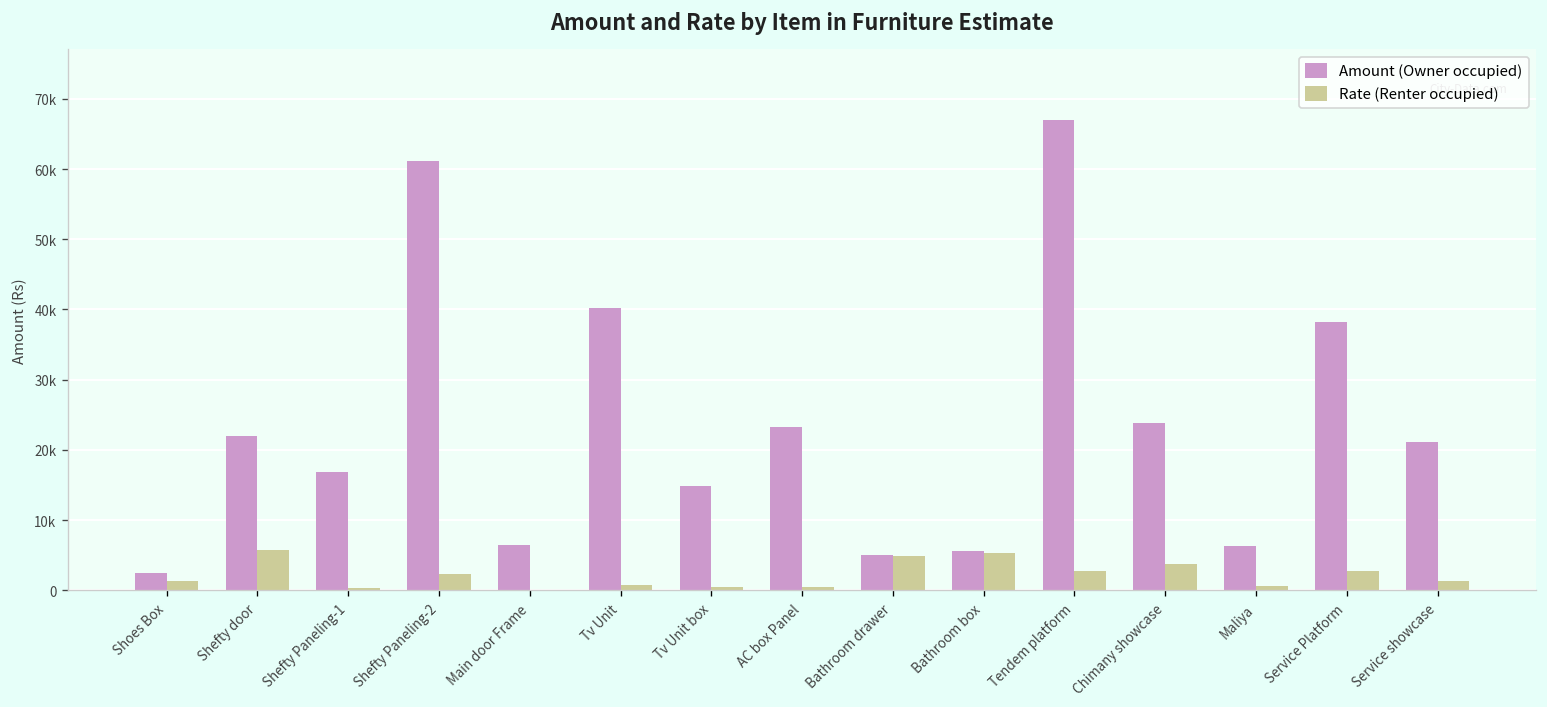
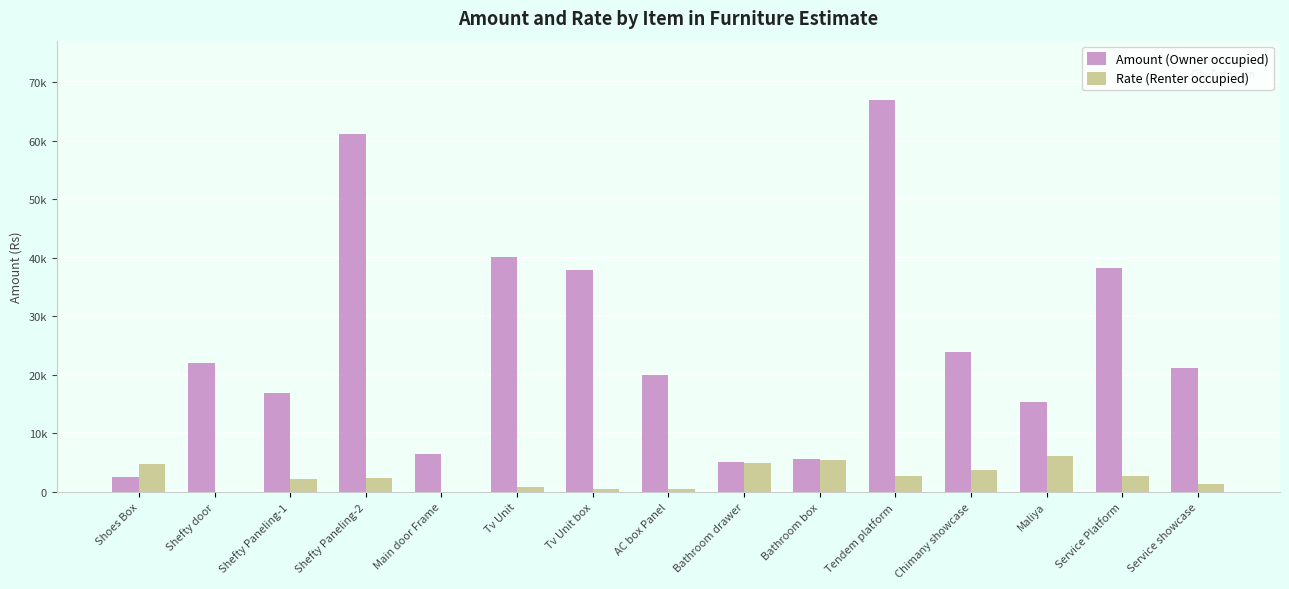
Rate (Renter occupied), Shoes Box: 1000 -> 5000
Rate (Renter occupied), Shefty door: 6000 -> 0
Rate (Renter occupied), Shefty Paneling-1: 0 -> 2000
Amount (Owner occupied), Tv Unit box: 15000 -> 38000
Amount (Owner occupied), AC box Panel: 23000 -> 20000
Amount (Owner occupied), Maliya: 6000 -> 15000
Rate (Renter occupied), Maliya: 1000 -> 6000
